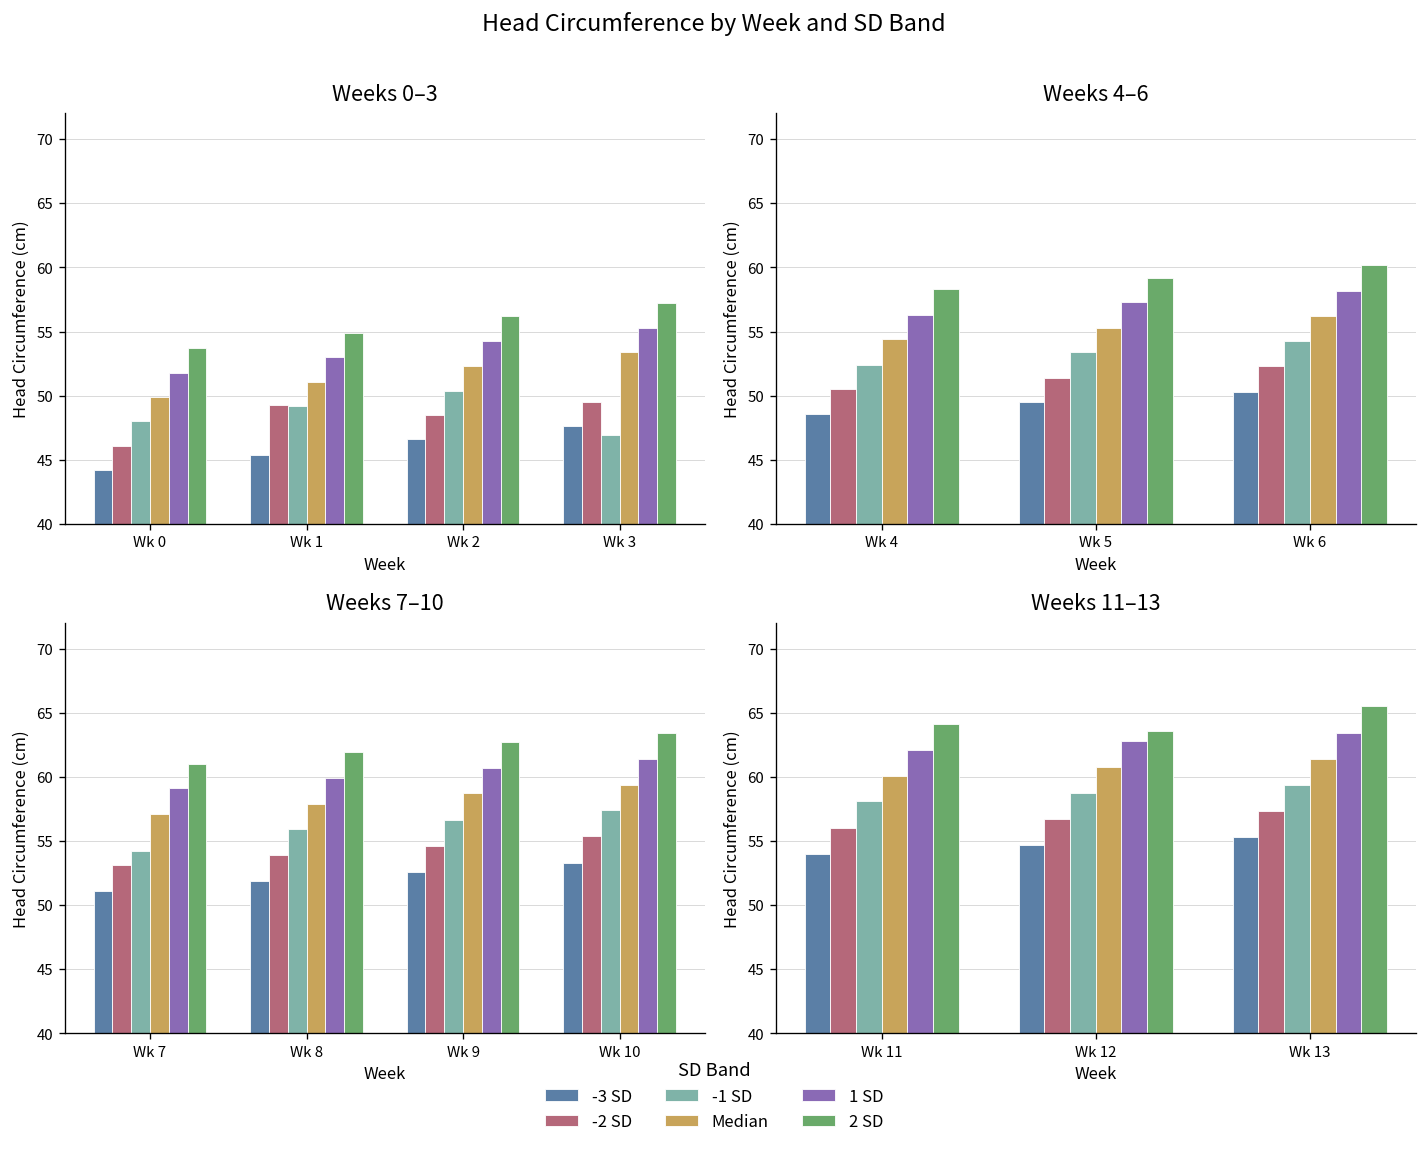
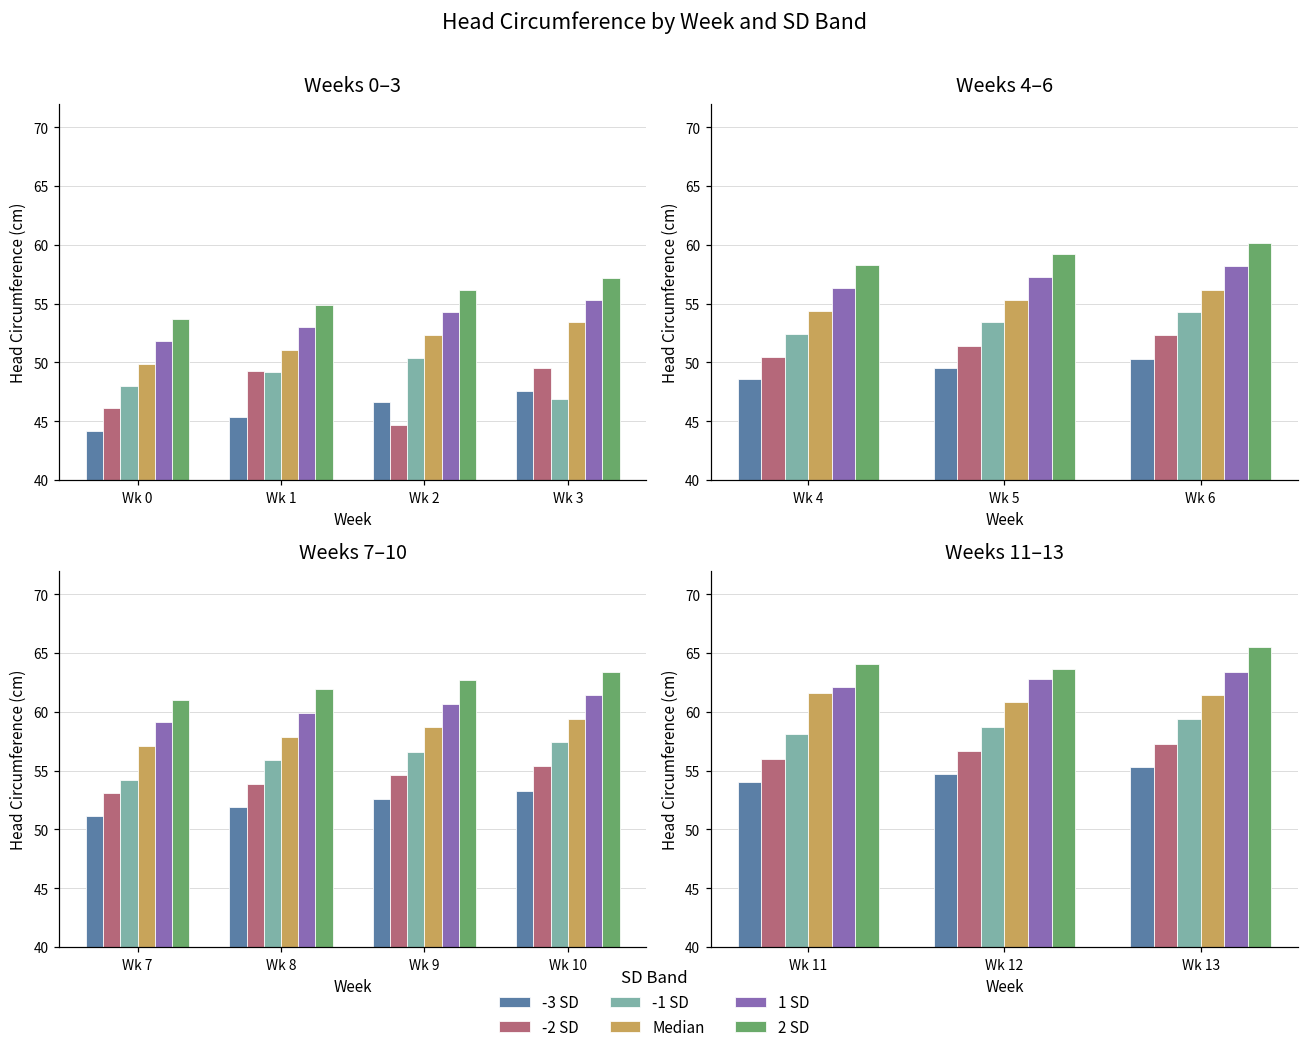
Weeks 0–3, -2 SD, Wk 2: 48.5 -> 44.7
Weeks 11–13, Median, Wk 11: 60.1 -> 61.6
